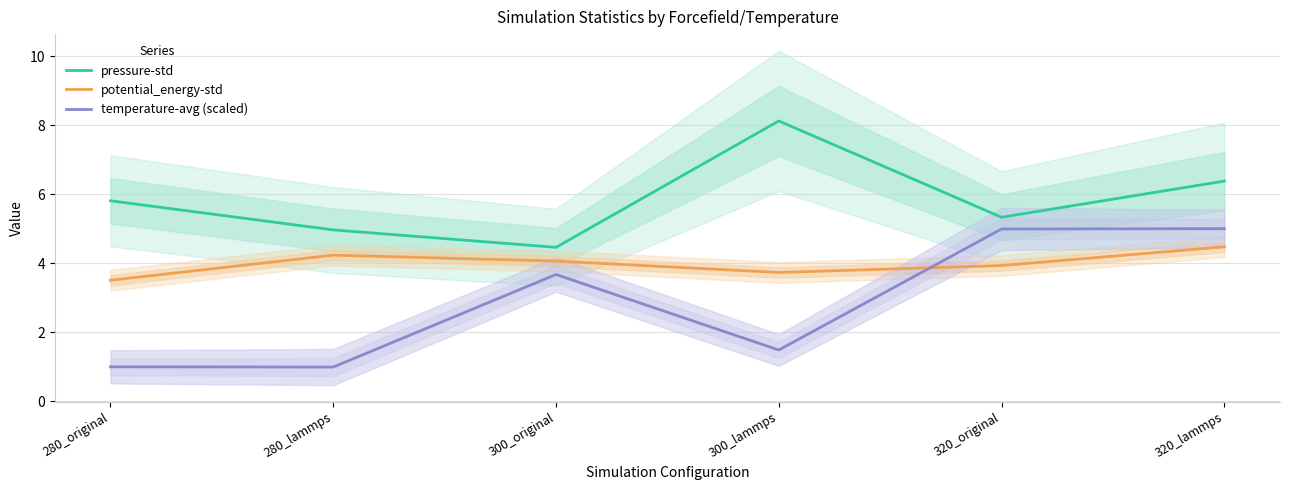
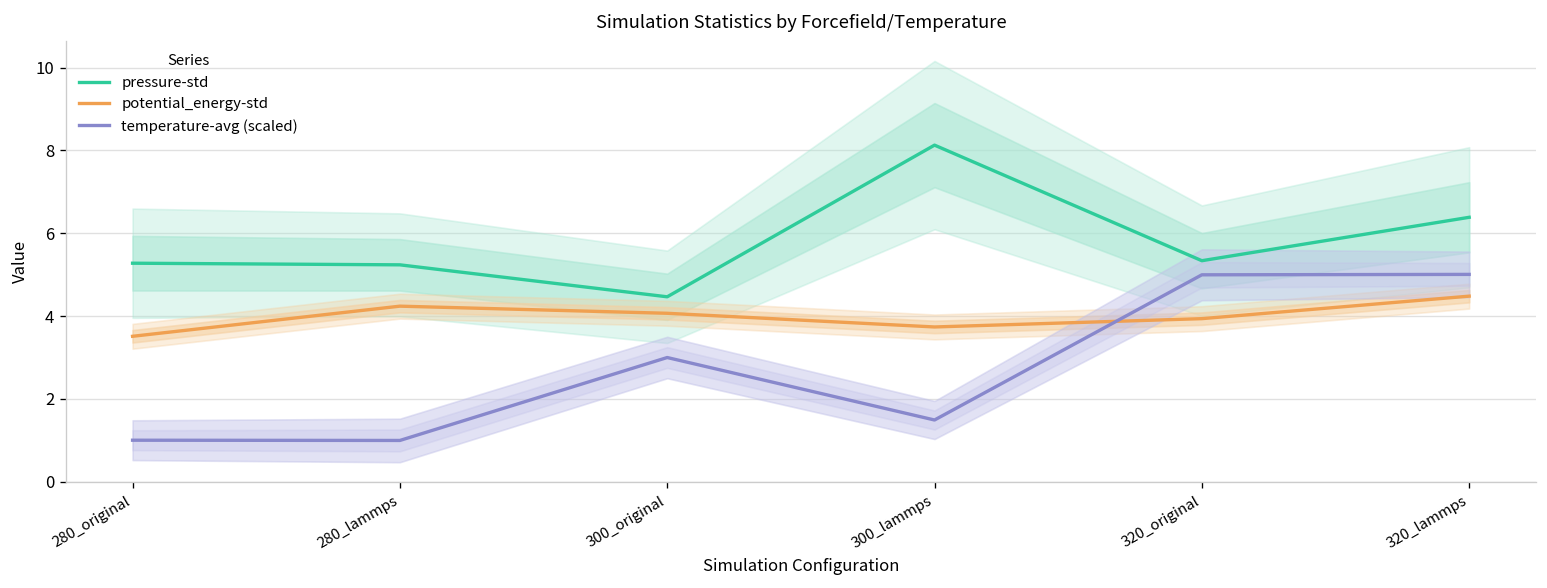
pressure-std, 280_original: 5.8 -> 5.3
pressure-std, 280_lammps: 5.0 -> 5.2
temperature-avg (scaled), 300_original: 3.7 -> 3.0
